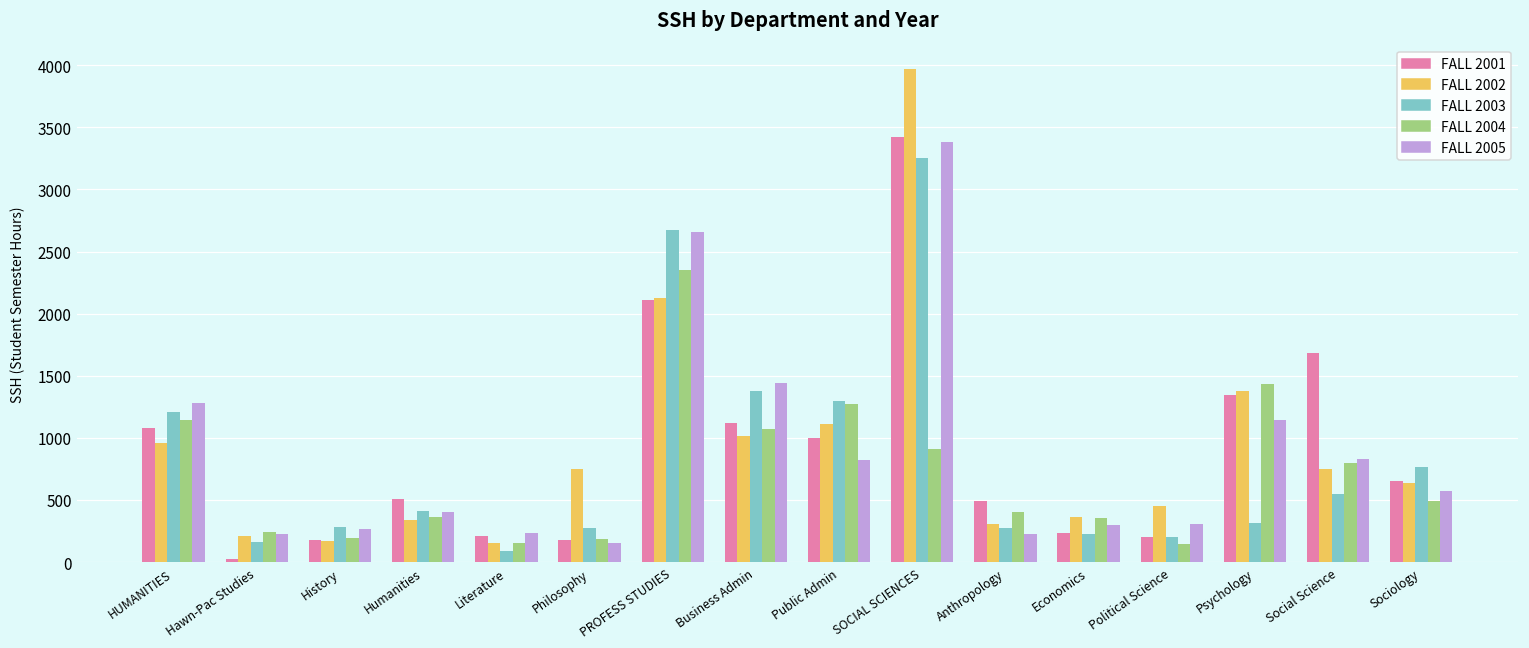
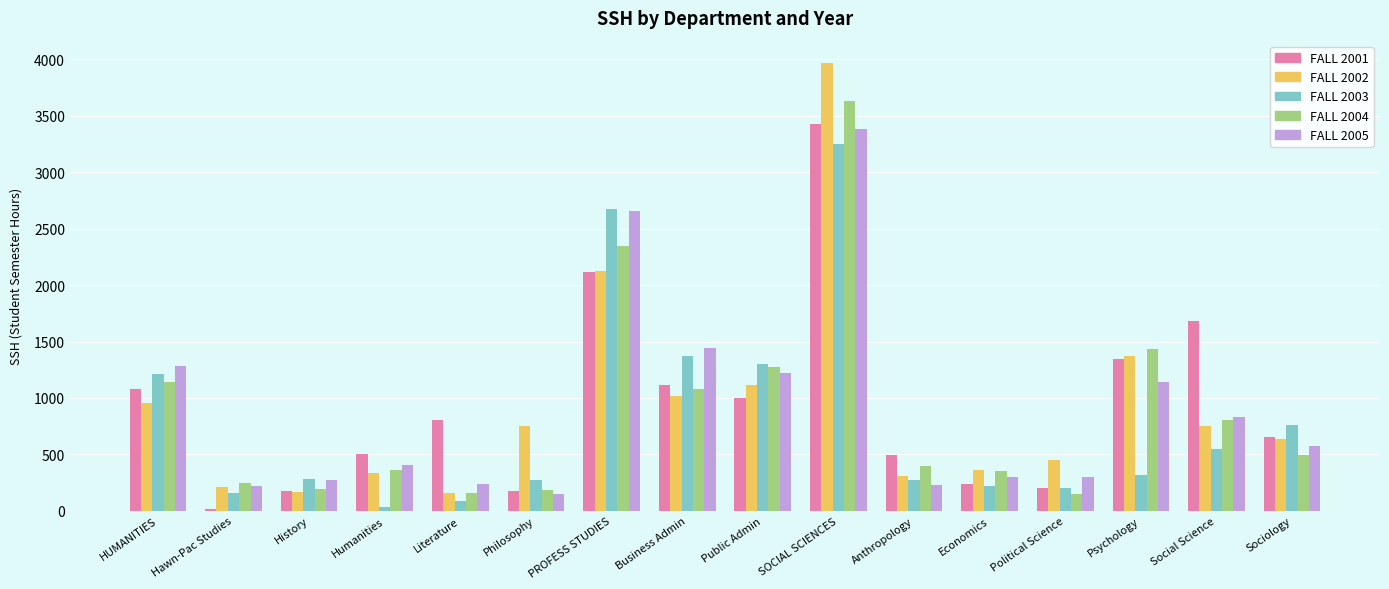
FALL 2003, Humanities: 410 -> 40
FALL 2001, Literature: 210 -> 800
FALL 2005, Public Admin: 820 -> 1220
FALL 2004, SOCIAL SCIENCES: 910 -> 3630
